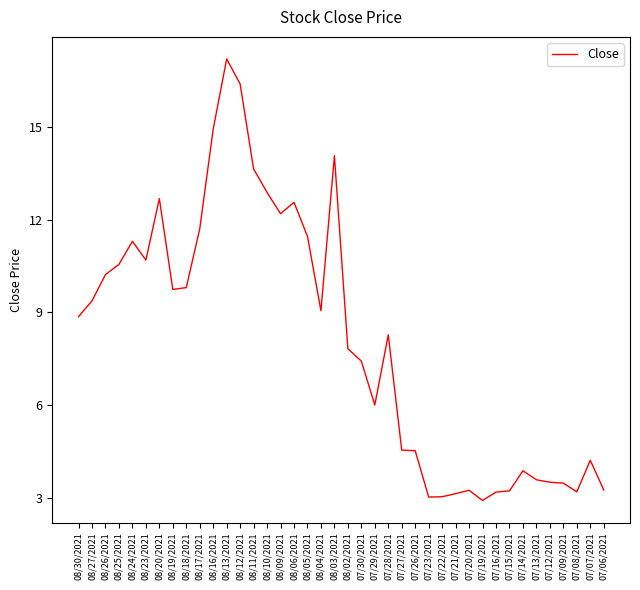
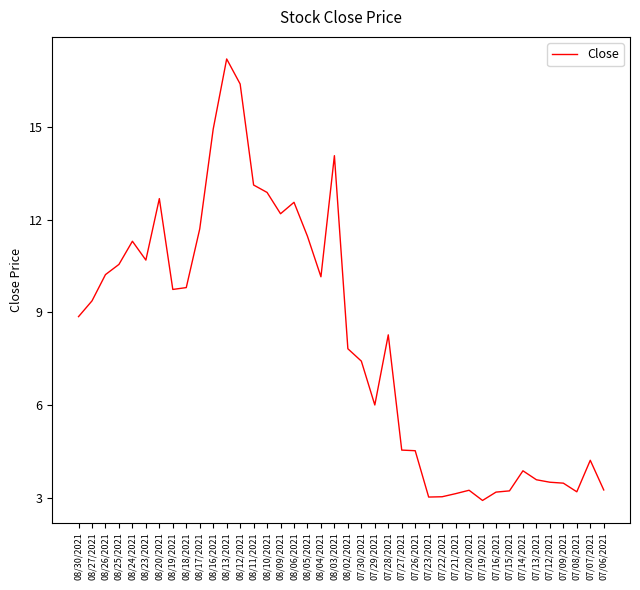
08/11/2021: 13.6 -> 13.1
08/04/2021: 9.1 -> 10.2
